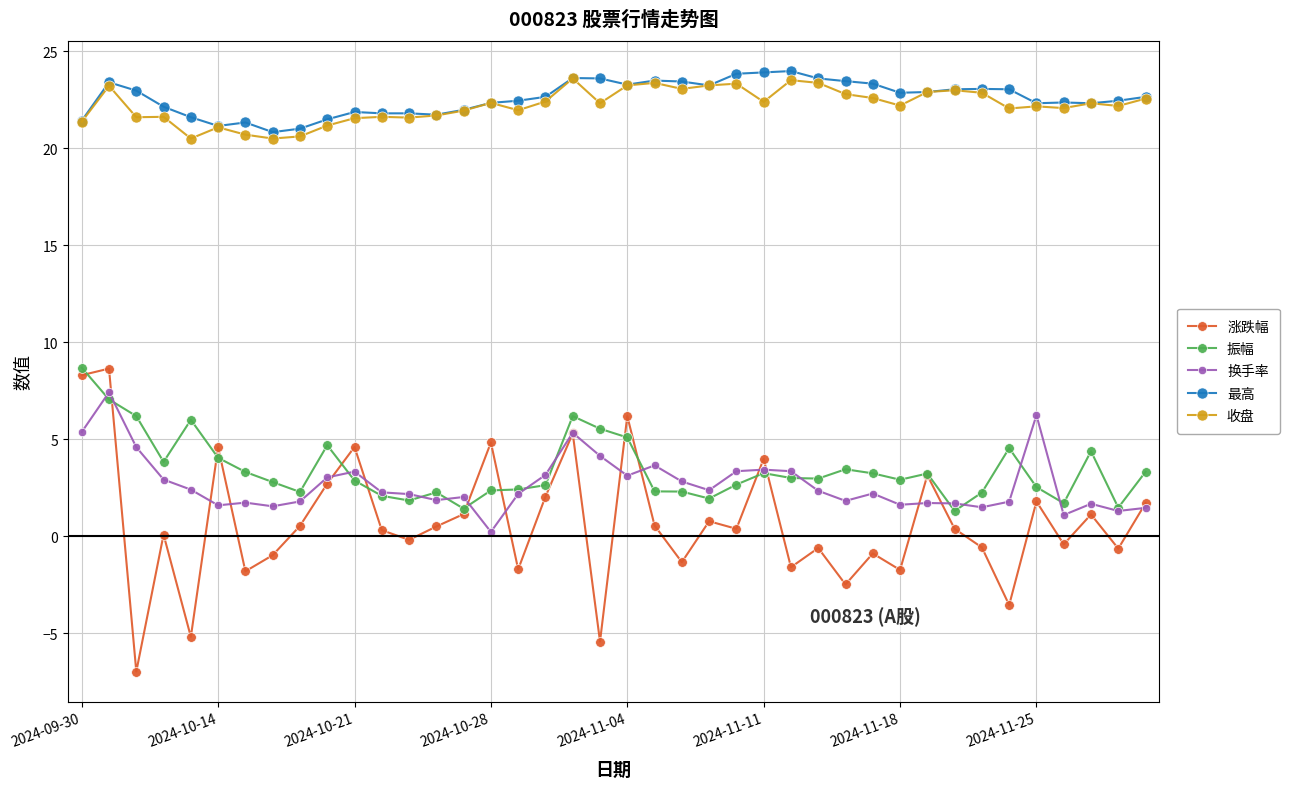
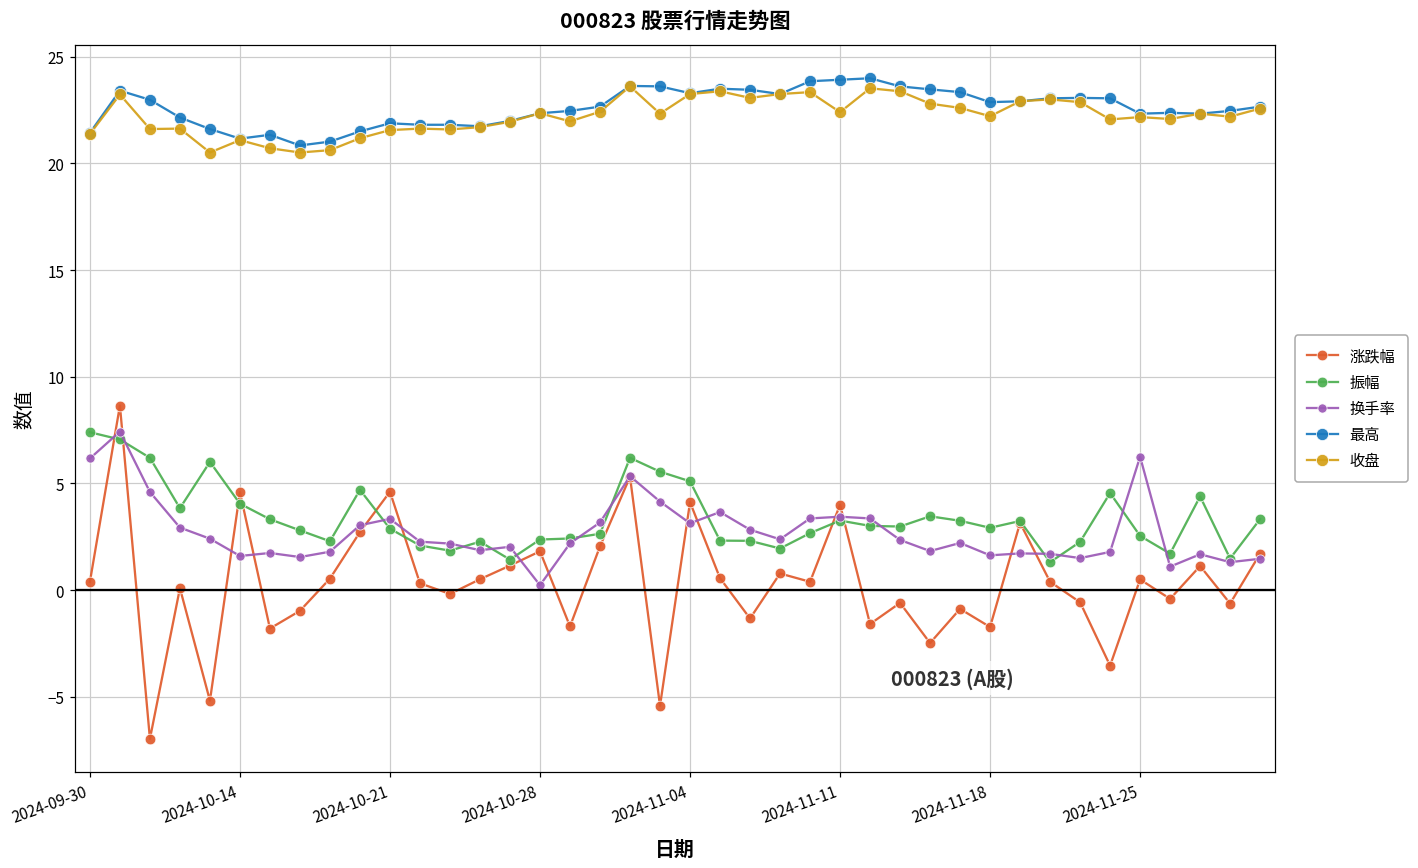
涨跌幅, 2024-09-30: 8.3 -> 0.4
振幅, 2024-09-30: 8.7 -> 7.4
换手率, 2024-09-30: 5.4 -> 6.2
涨跌幅, 2024-10-28: 4.8 -> 1.8
涨跌幅, 2024-11-04: 6.2 -> 4.1
涨跌幅, 2024-11-25: 1.8 -> 0.5
